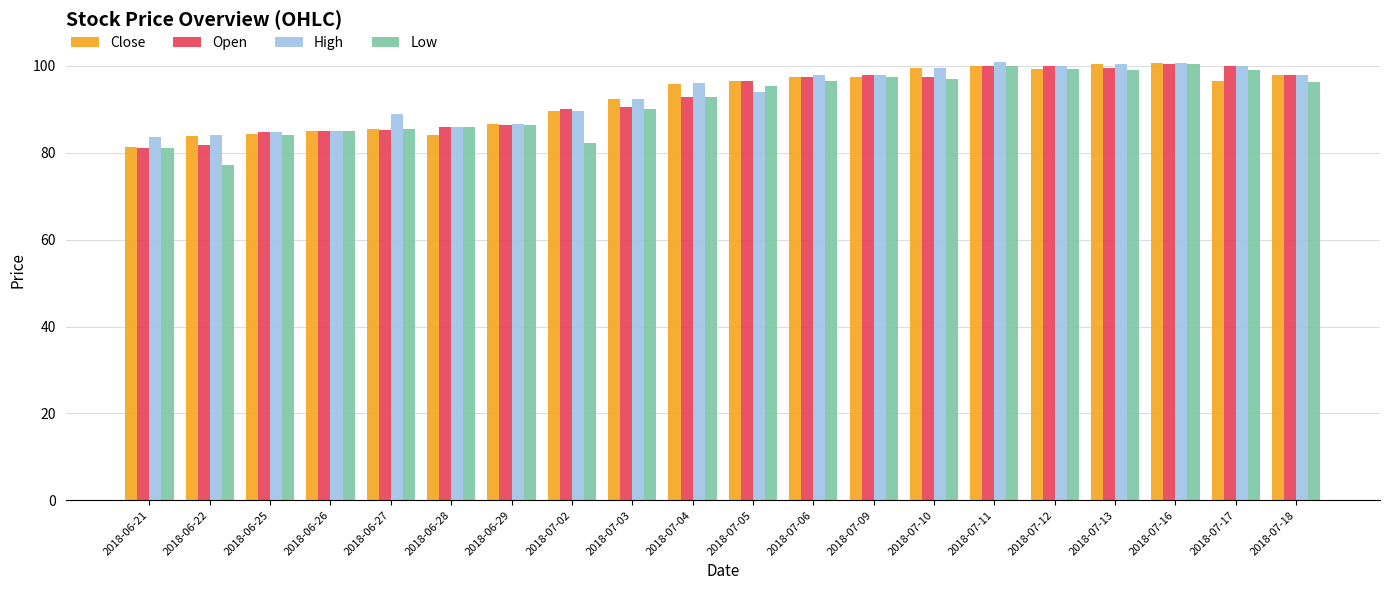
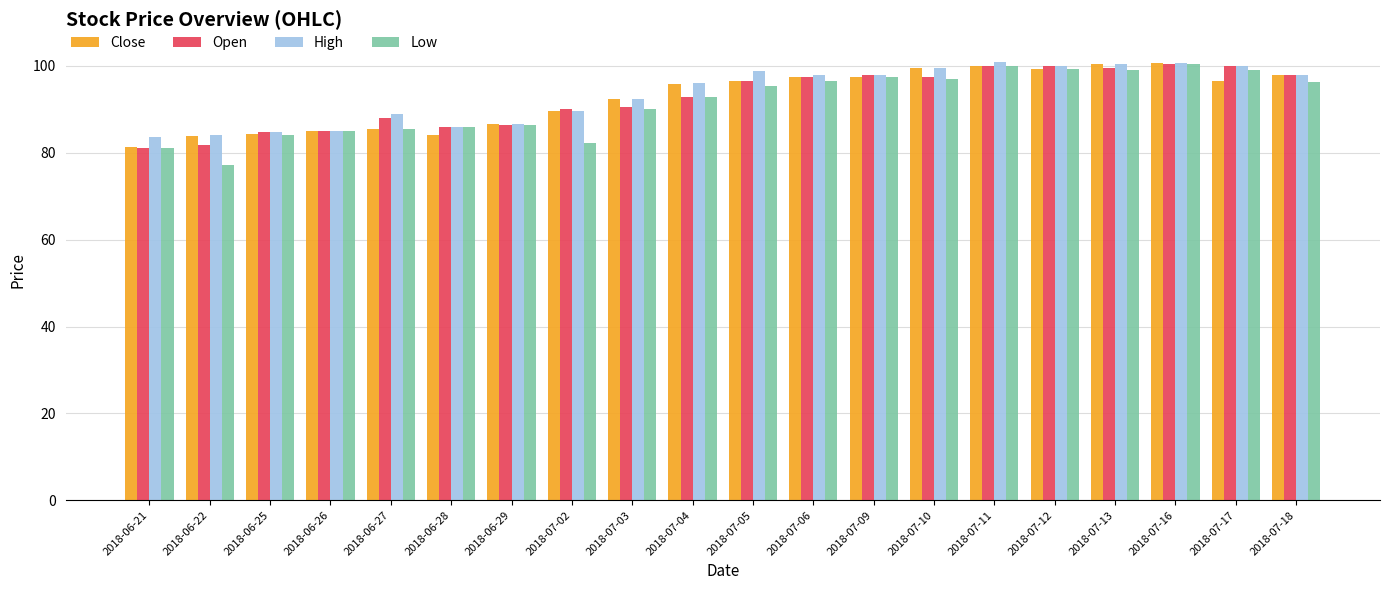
Open, 2018-06-27: 85 -> 88
High, 2018-07-05: 94 -> 99
